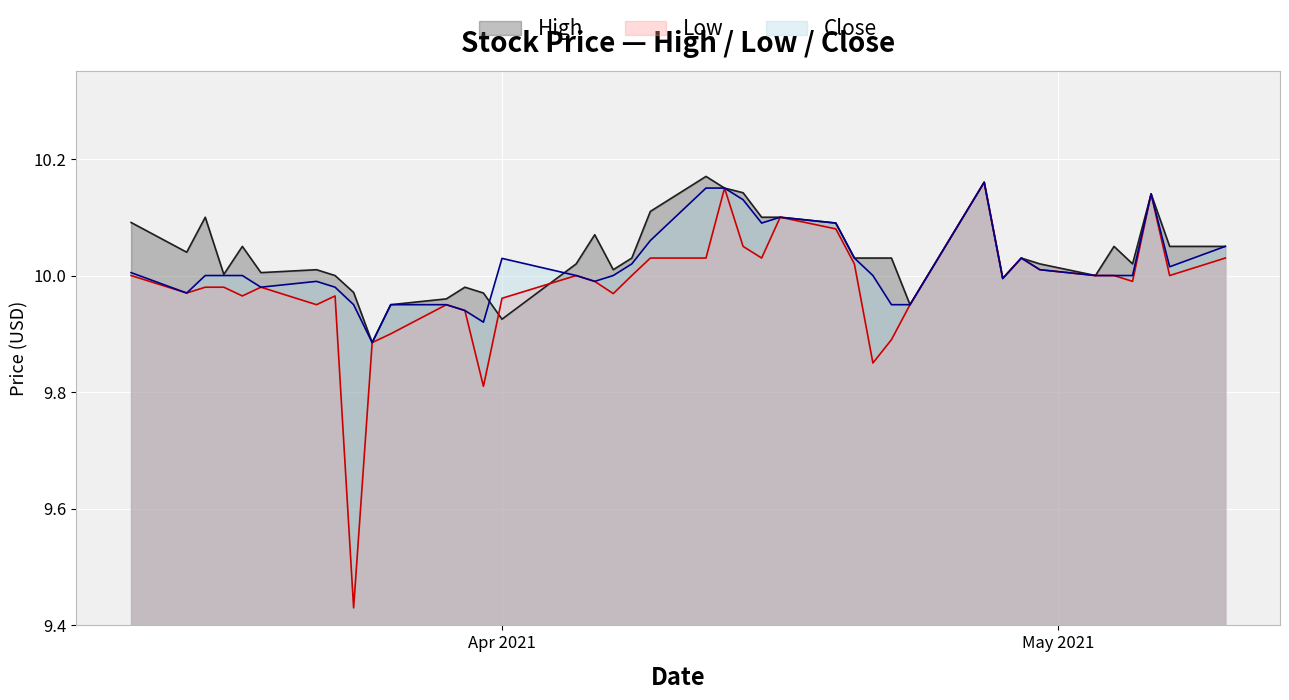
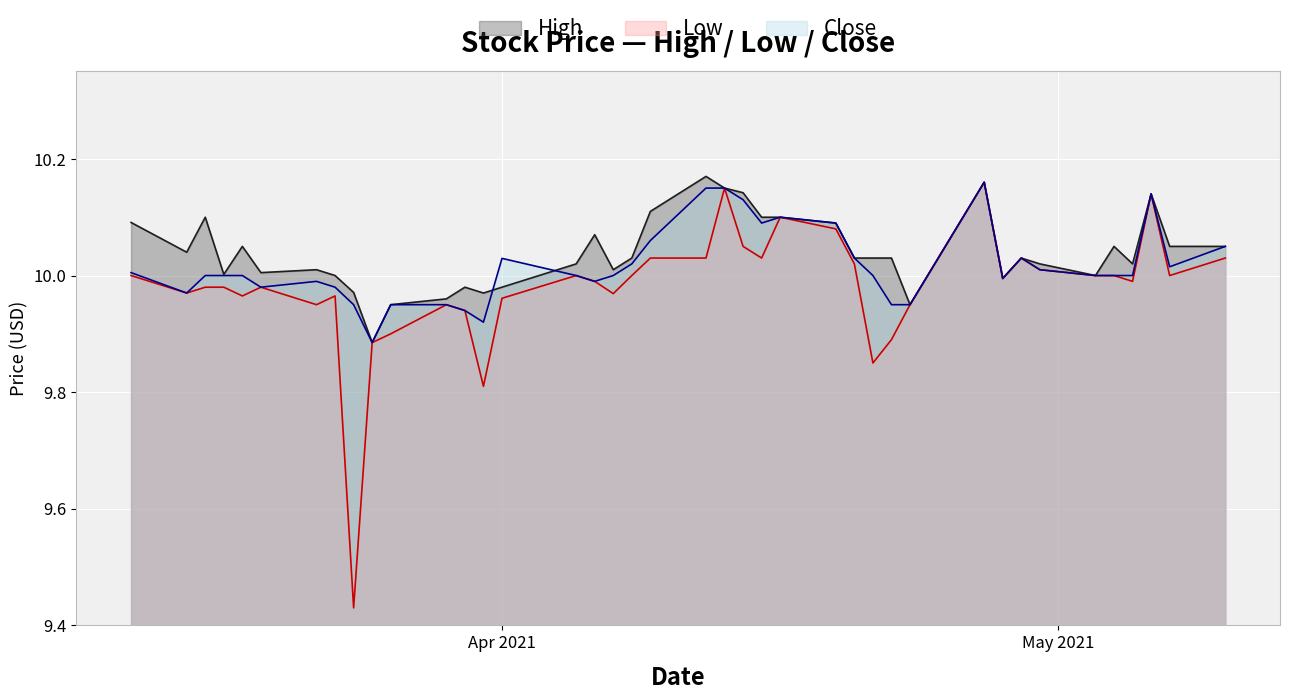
High, Apr 2021: 9.93 -> 9.98
